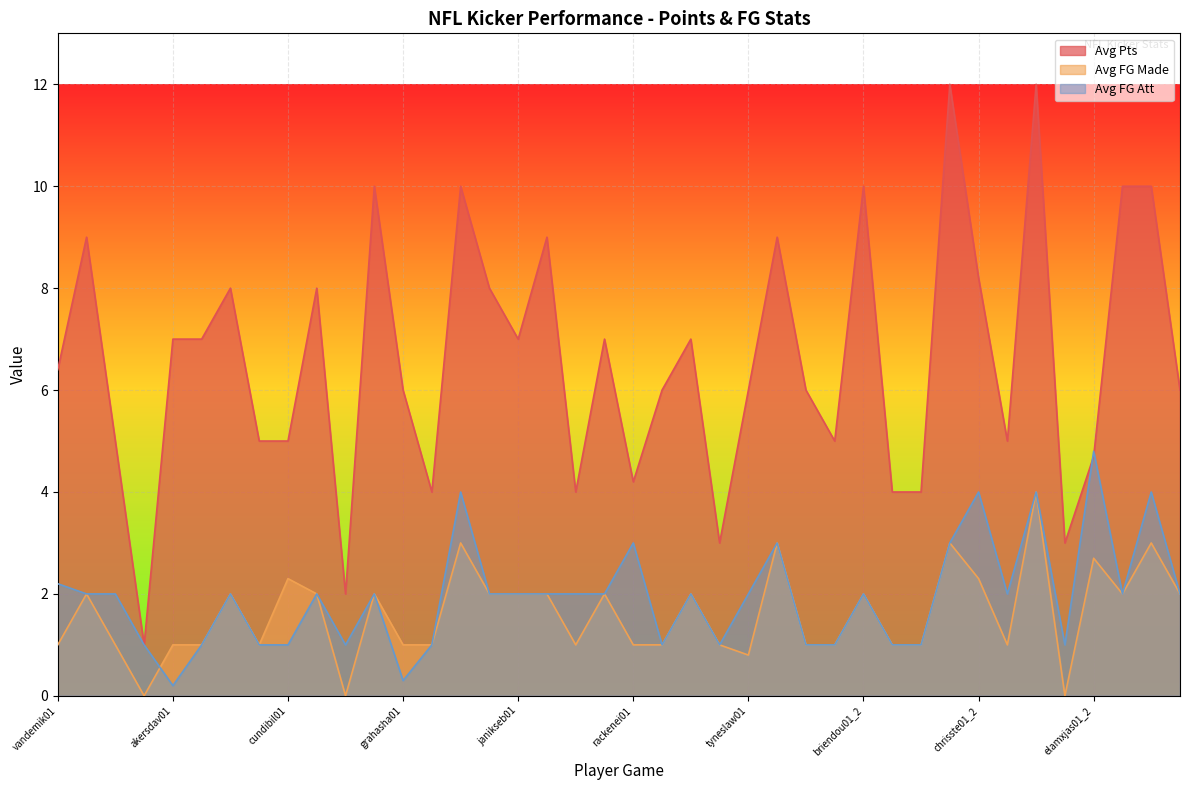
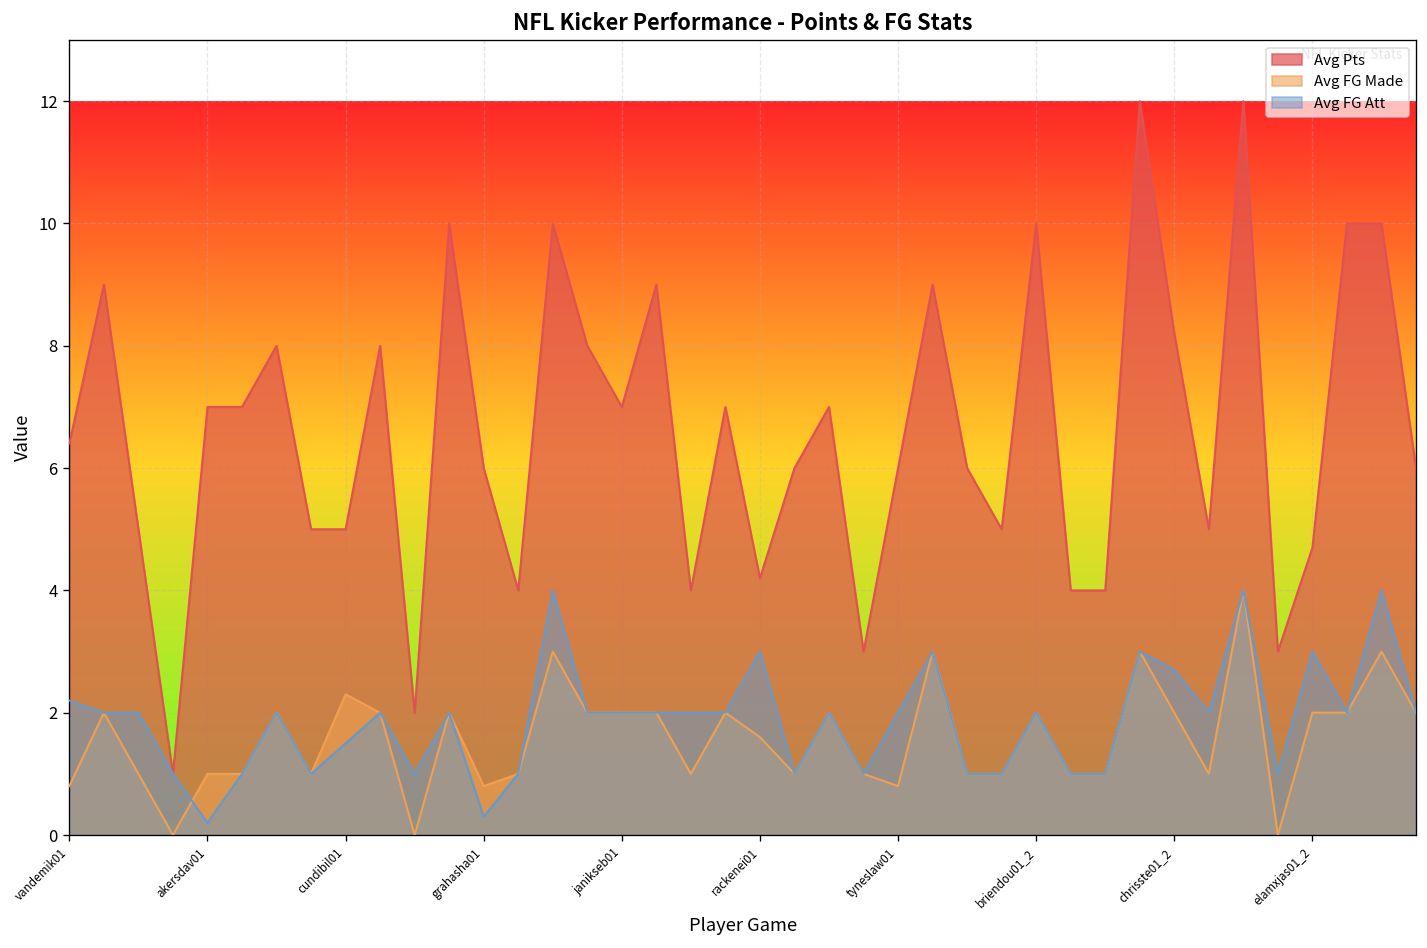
Avg FG Made, vandemik01: 1.0 -> 0.8
Avg FG Att, cundibil01: 1.0 -> 1.5
Avg FG Made, grahasha01: 1.0 -> 0.8
Avg FG Made, rackenei01: 1.0 -> 1.6
Avg FG Made, chrisste01_2: 2.3 -> 2.0
Avg FG Att, chrisste01_2: 4.0 -> 2.7
Avg FG Made, elamxjas01_2: 2.7 -> 2.0
Avg FG Att, elamxjas01_2: 4.8 -> 3.0
